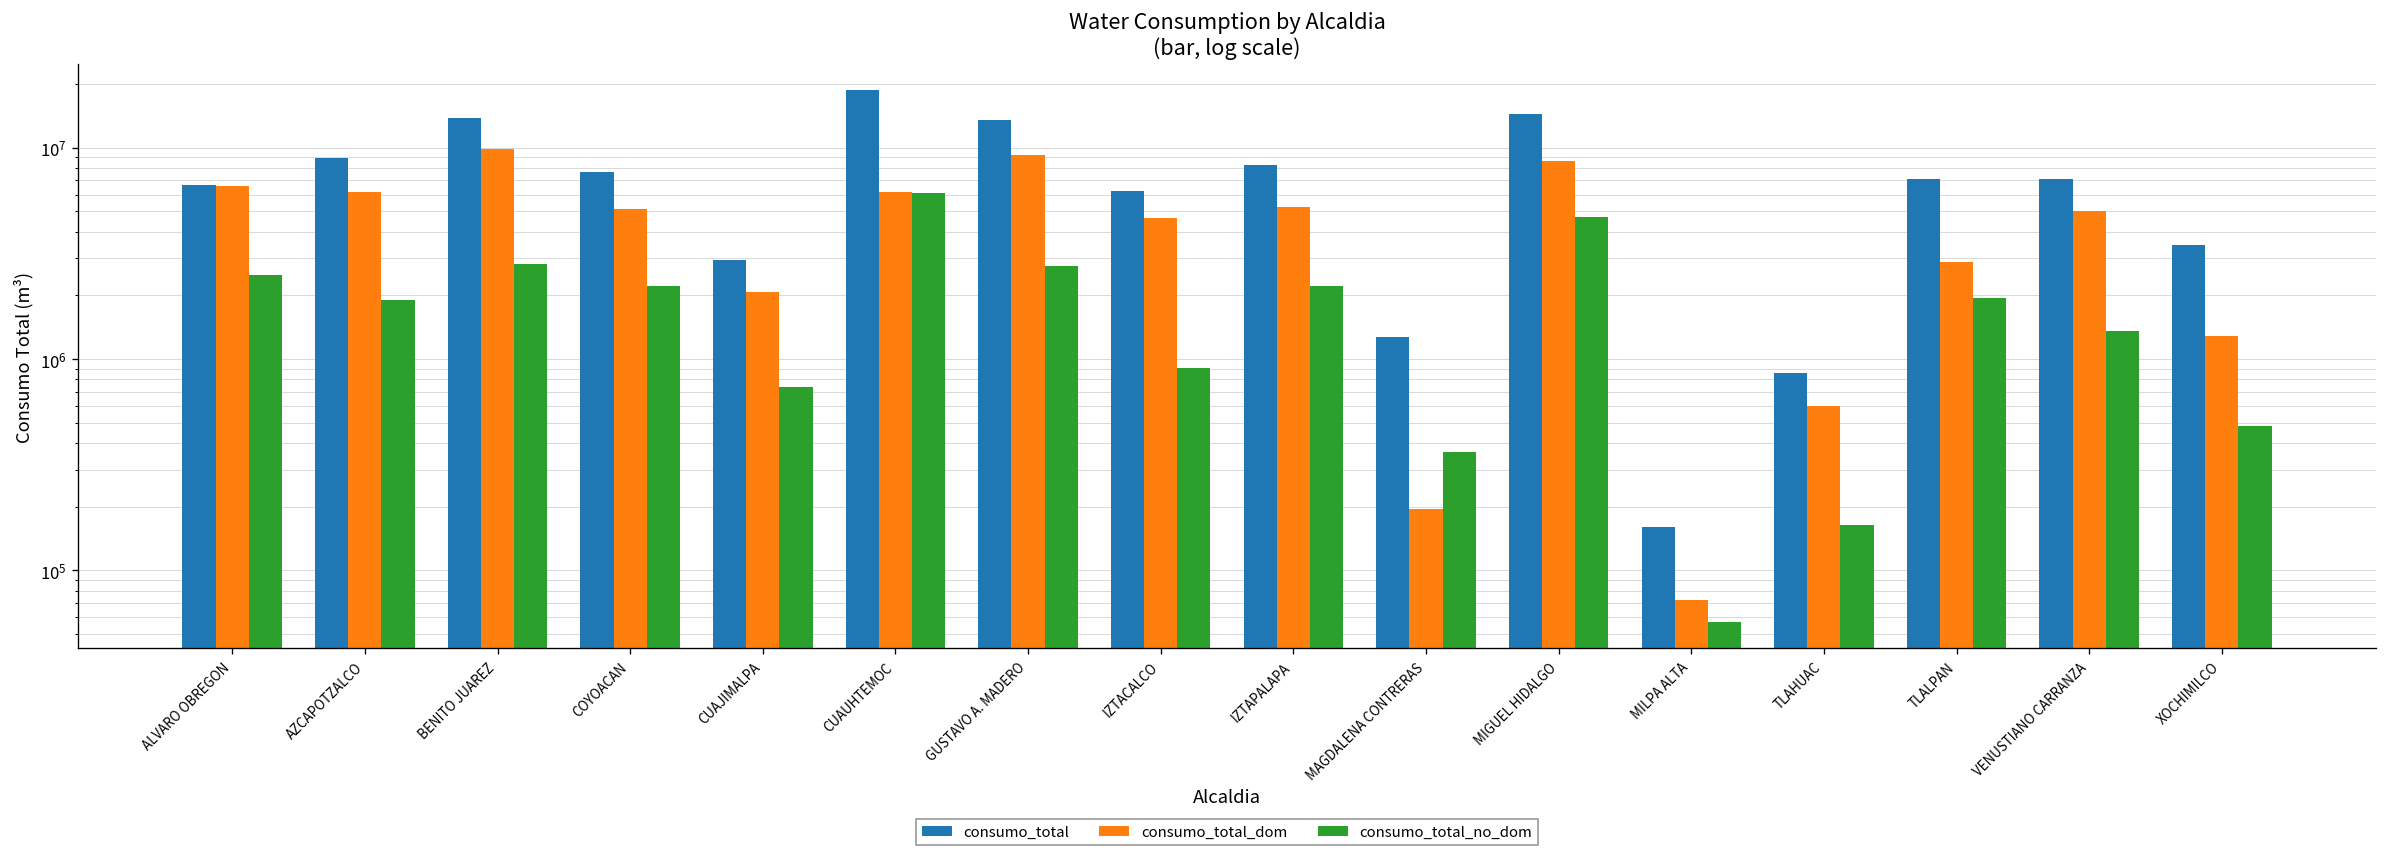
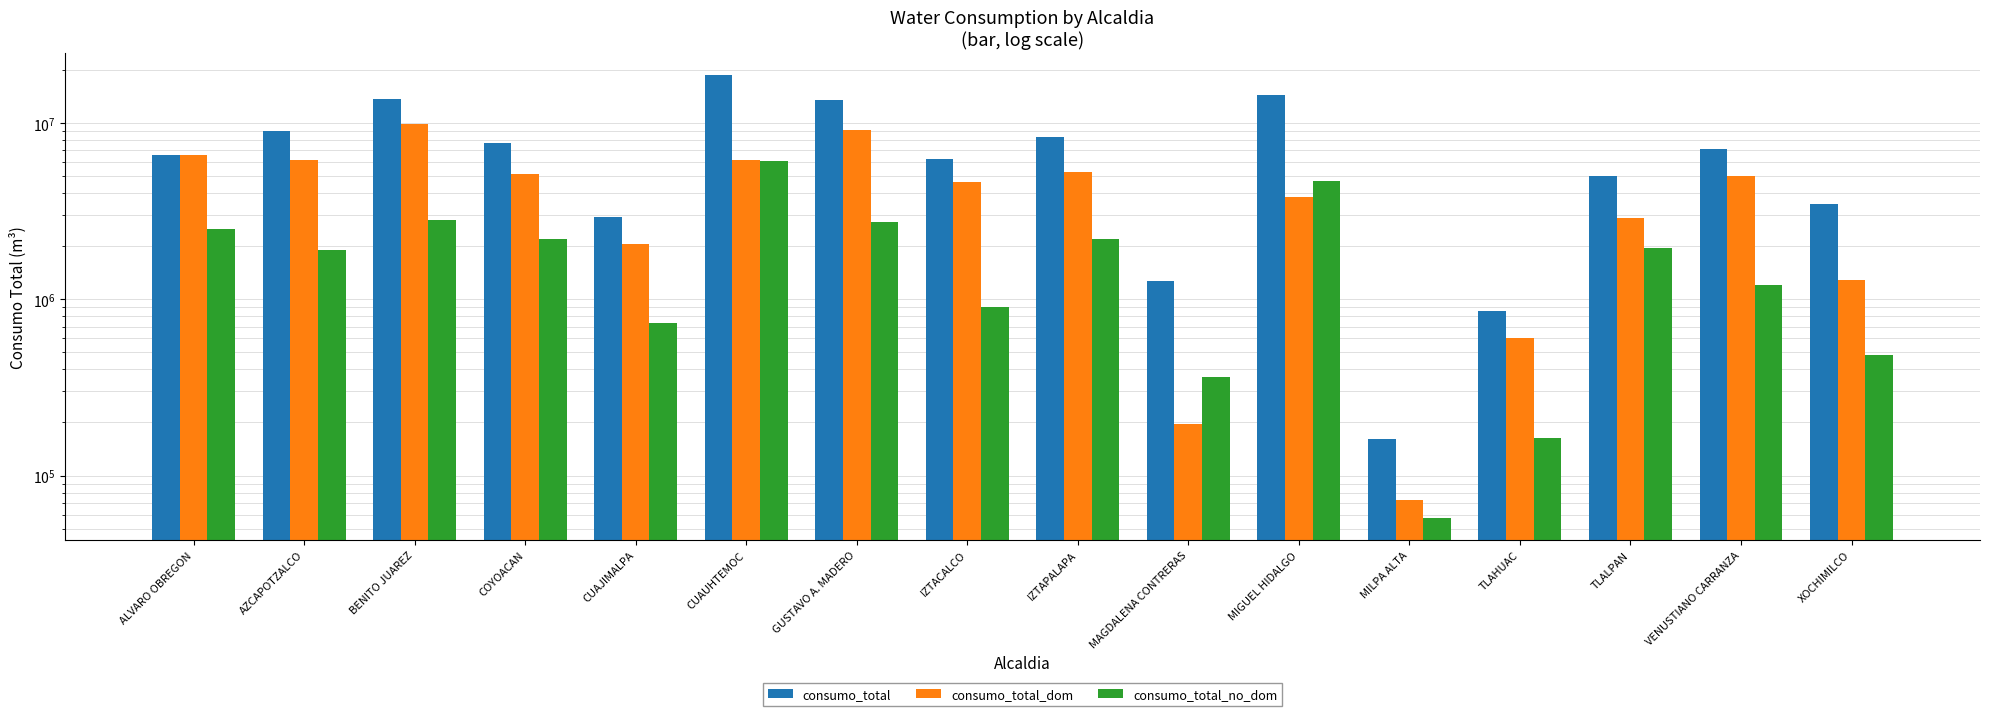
consumo_total_dom, MIGUEL HIDALGO: 9000000 -> 3800000
consumo_total, TLALPAN: 7100000 -> 5000000
consumo_total_no_dom, VENUSTIANO CARRANZA: 1400000 -> 1200000
